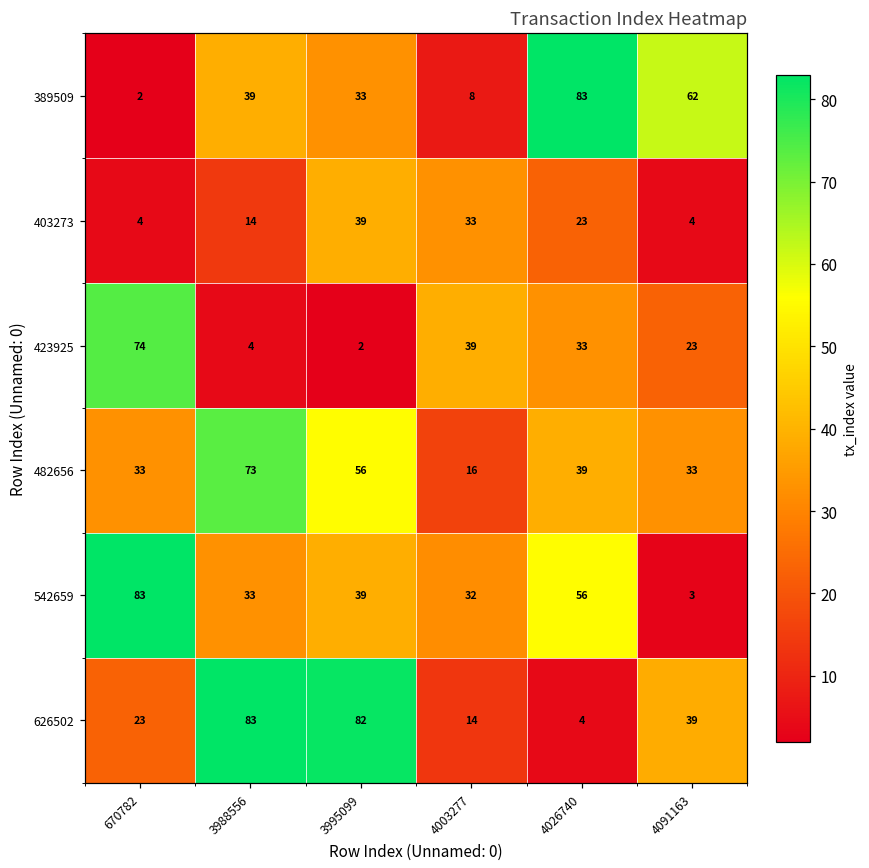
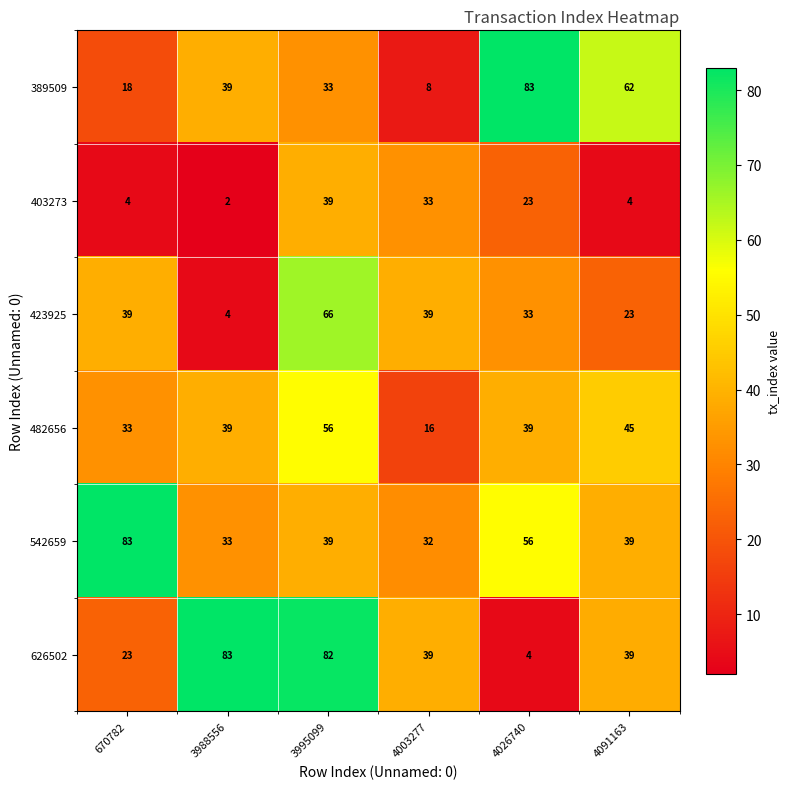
389509, 670782: 2 -> 18
403273, 3988556: 14 -> 2
423925, 670782: 74 -> 39
423925, 3995099: 2 -> 66
482656, 3988556: 73 -> 39
482656, 4091163: 33 -> 45
542659, 4091163: 3 -> 39
626502, 4003277: 14 -> 39
